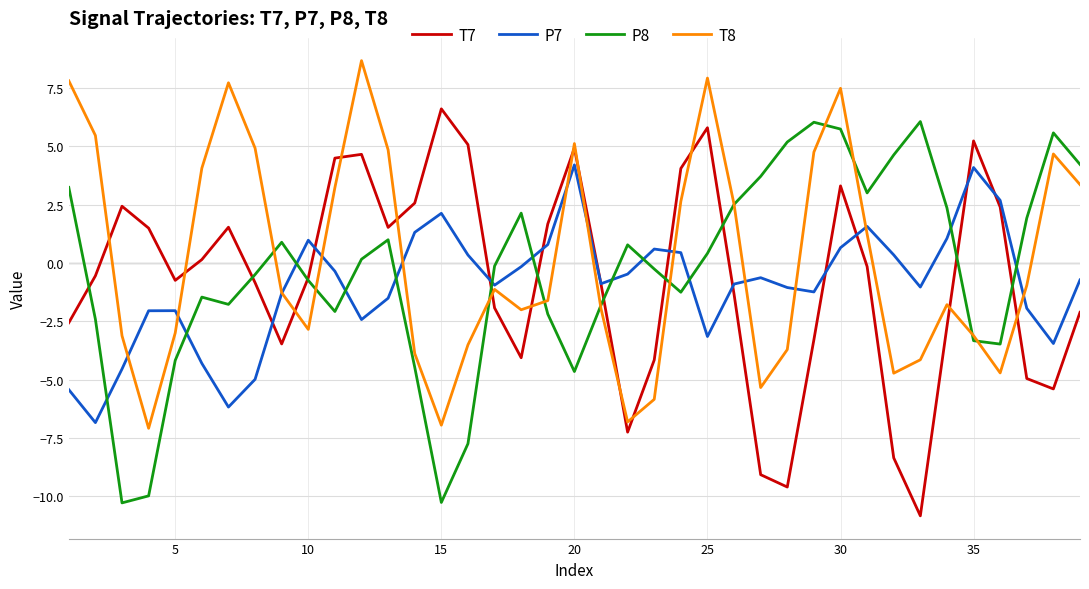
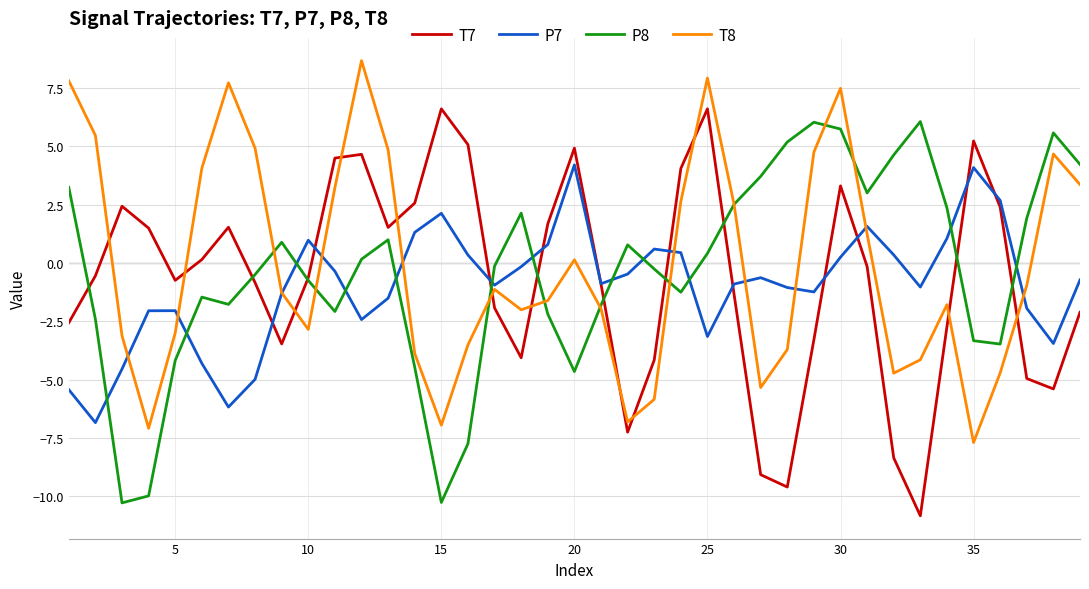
T8, 20: 5.1 -> 0.1
T7, 25: 5.8 -> 6.6
P7, 30: 0.7 -> 0.2
T8, 35: -3.1 -> -7.7
